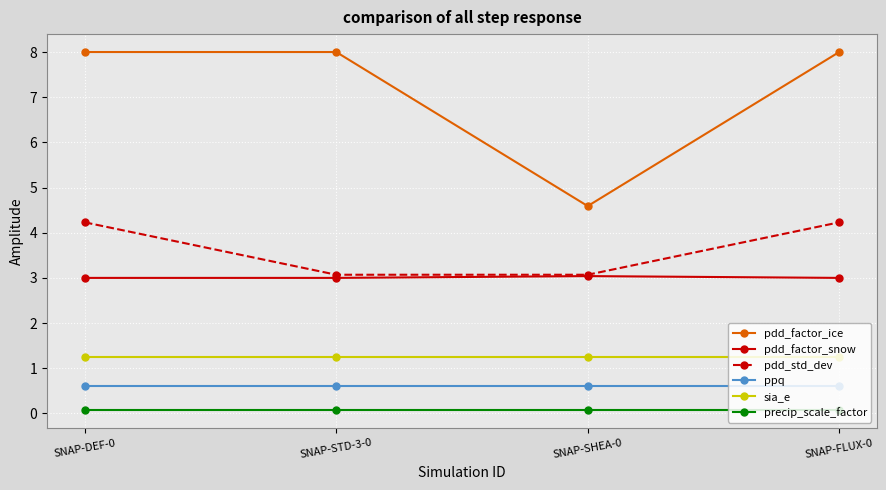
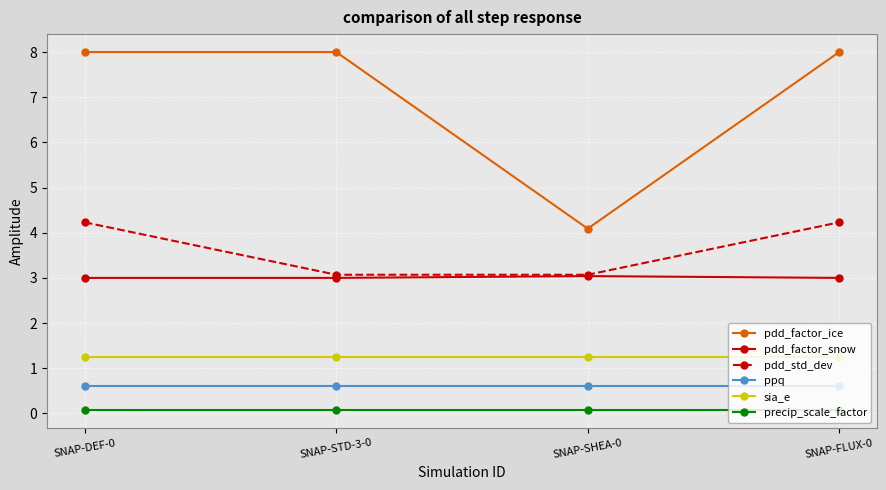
pdd_factor_ice, SNAP-SHEA-0: 4.6 -> 4.1
